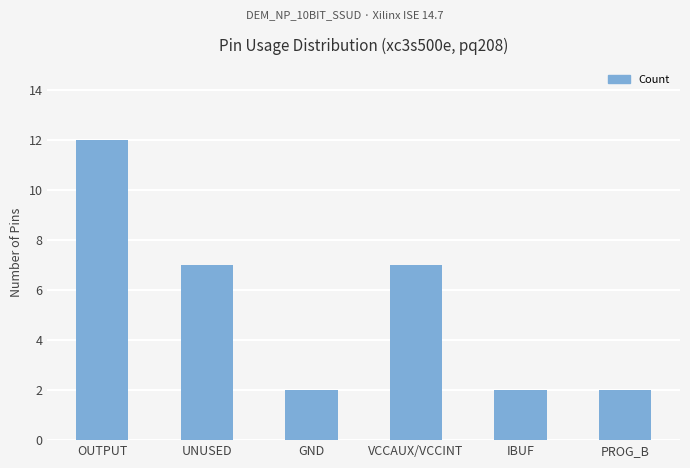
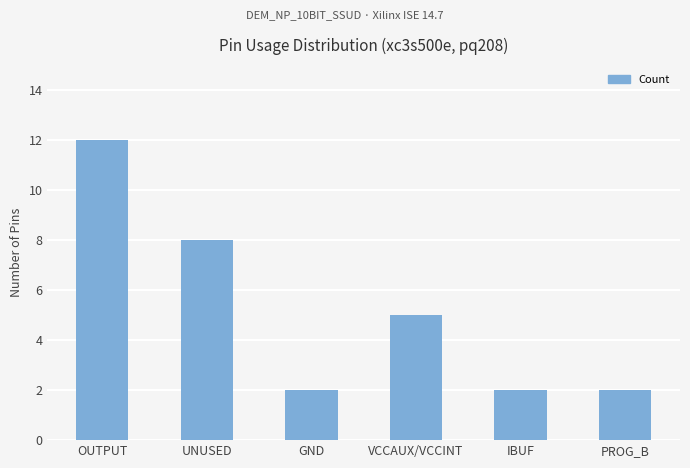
UNUSED: 7 -> 8
VCCAUX/VCCINT: 7 -> 5
